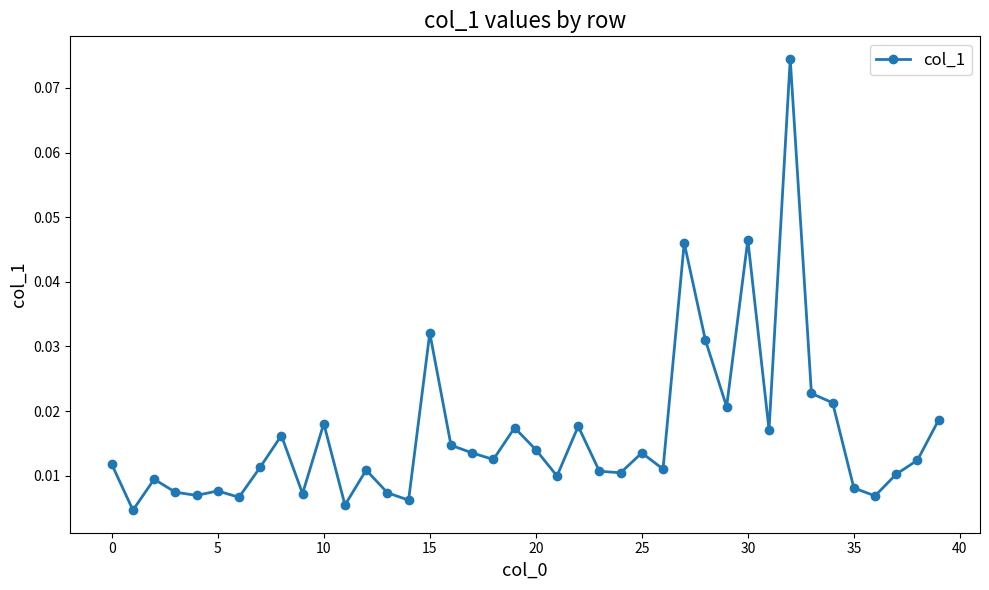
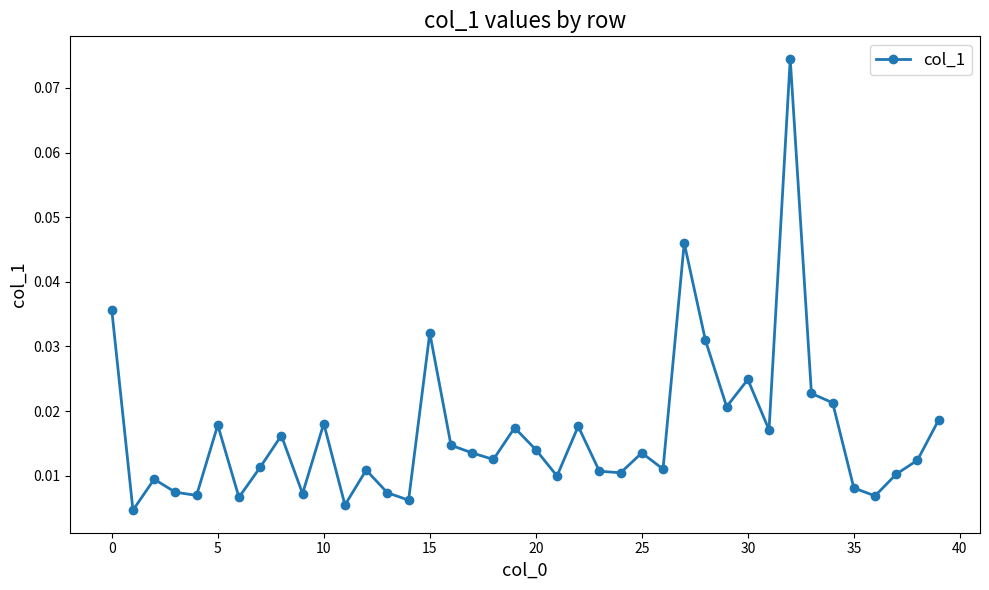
0: 0.012 -> 0.036
5: 0.008 -> 0.018
30: 0.047 -> 0.025
